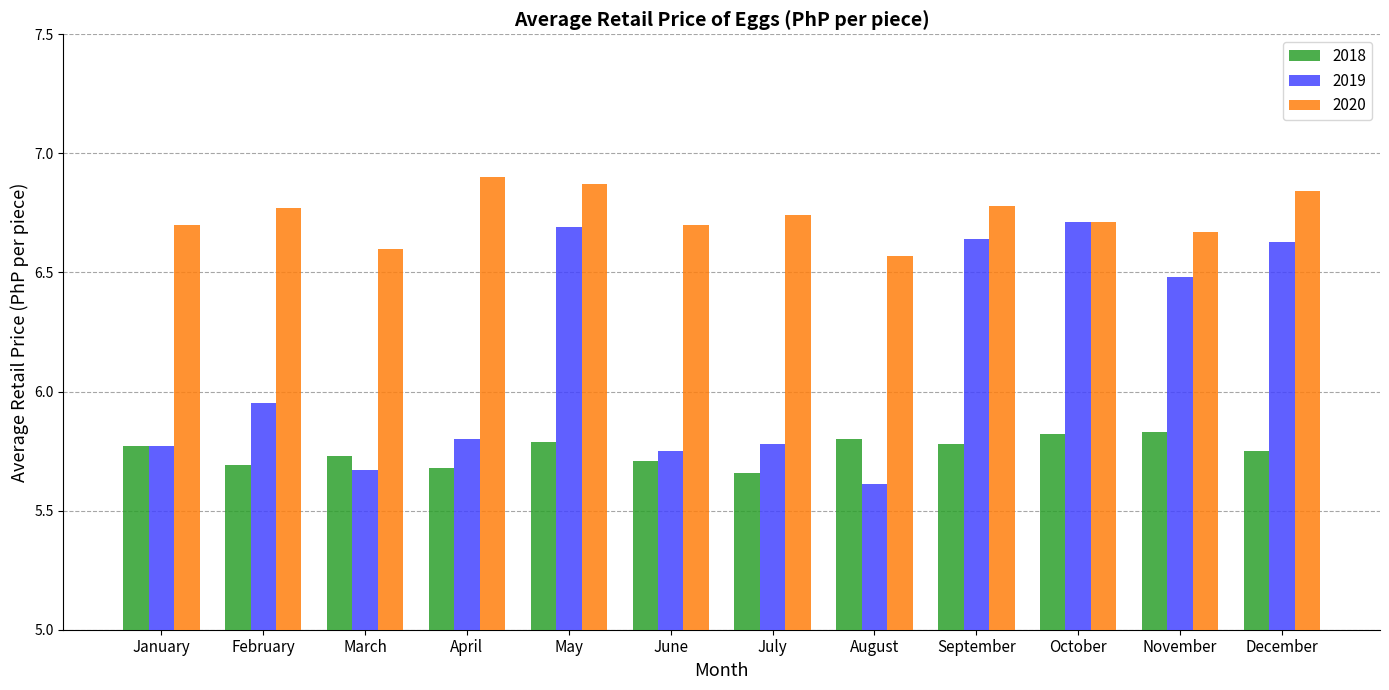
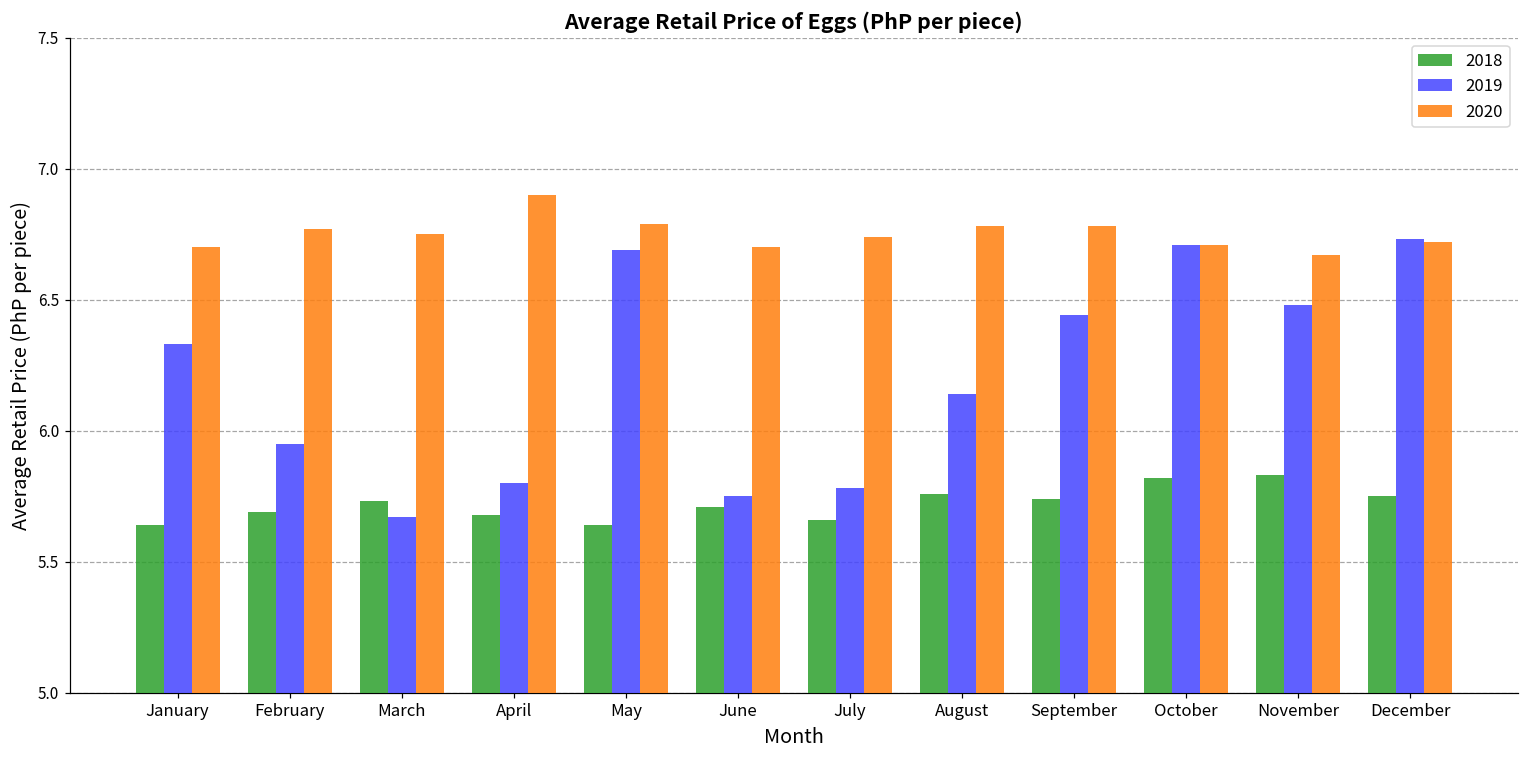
2018, January: 5.77 -> 5.64
2019, January: 5.77 -> 6.33
2020, March: 6.60 -> 6.75
2018, May: 5.79 -> 5.64
2020, May: 6.87 -> 6.79
2018, August: 5.80 -> 5.76
2019, August: 5.61 -> 6.14
2020, August: 6.57 -> 6.78
2018, September: 5.78 -> 5.74
2019, September: 6.64 -> 6.44
2019, December: 6.63 -> 6.73
2020, December: 6.84 -> 6.72
